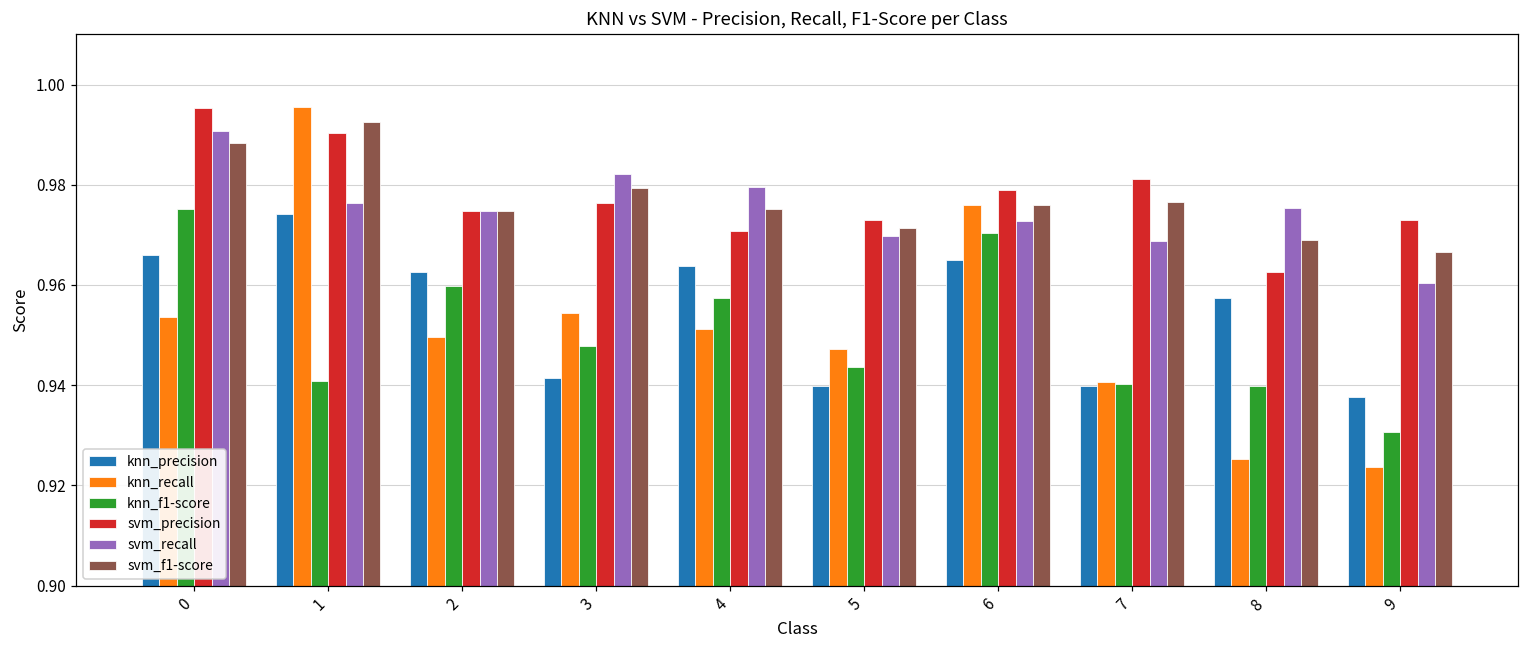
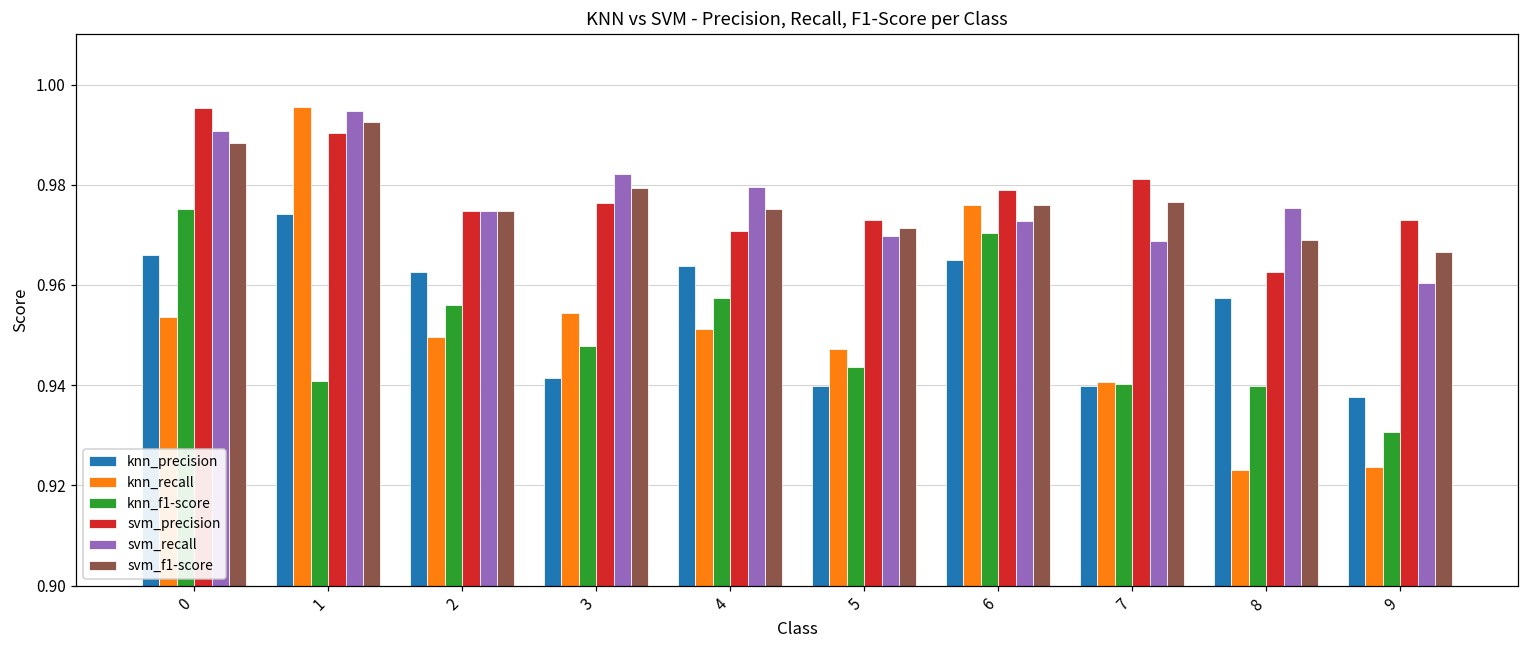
svm_recall, 1: 0.976 -> 0.995
knn_f1-score, 2: 0.960 -> 0.956
knn_recall, 8: 0.925 -> 0.923
